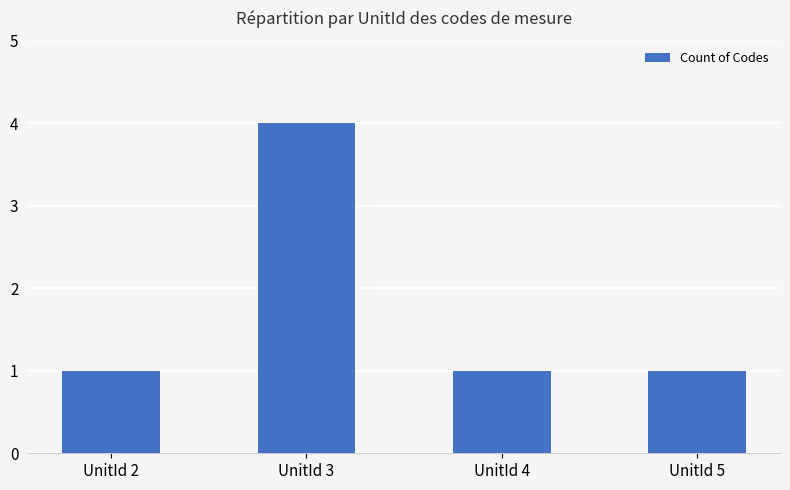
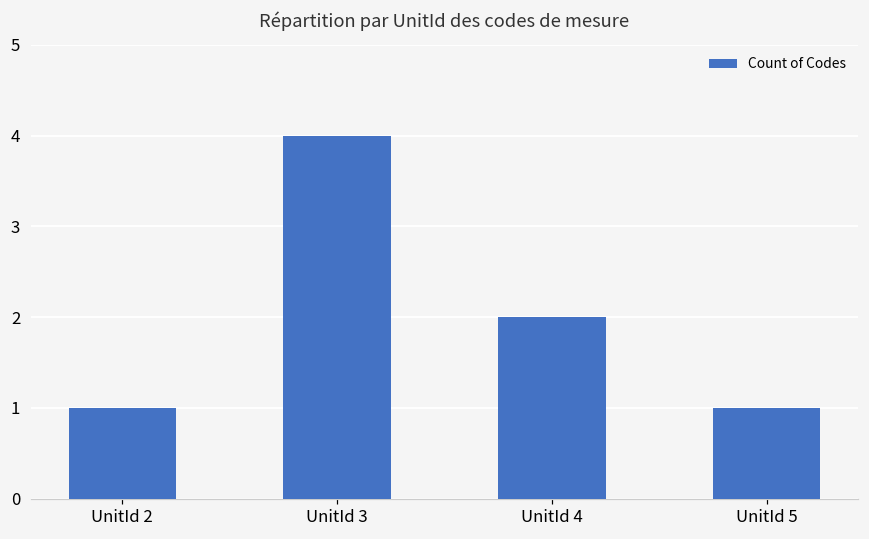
UnitId 4: 1 -> 2
